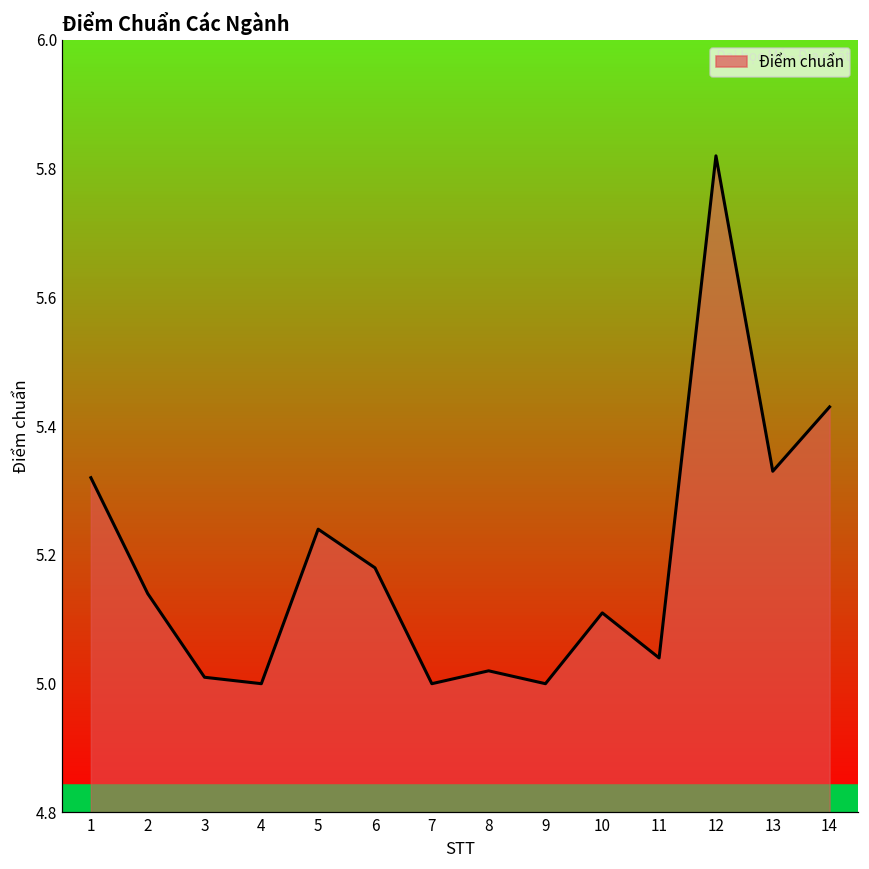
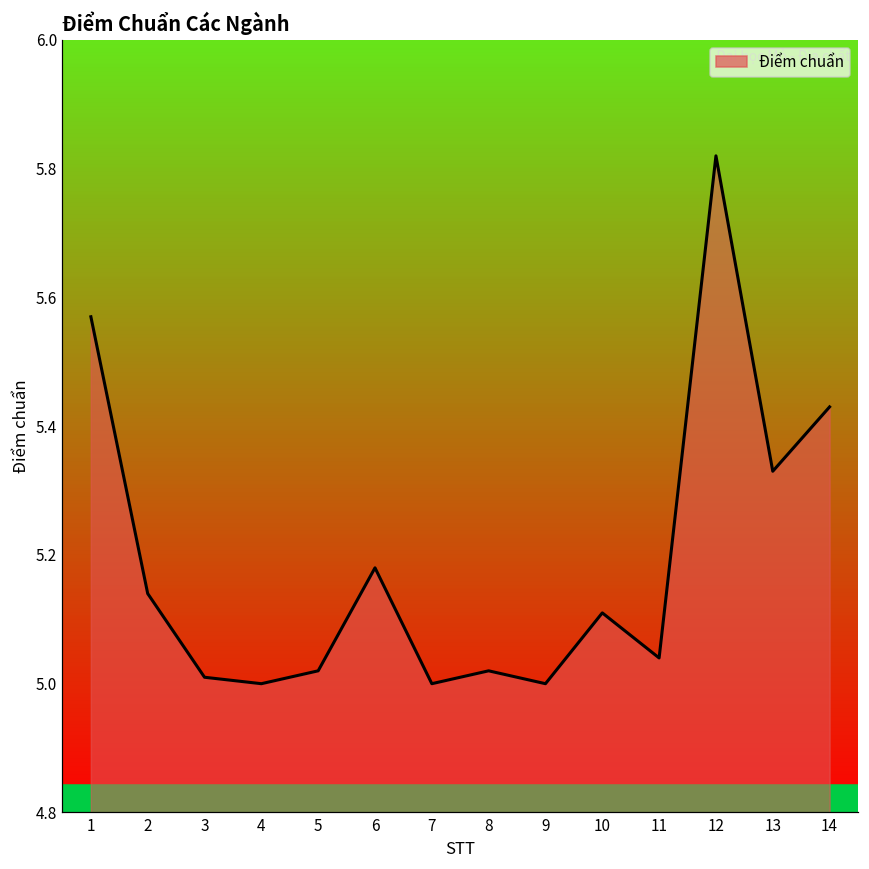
1: 5.32 -> 5.57
5: 5.24 -> 5.02
